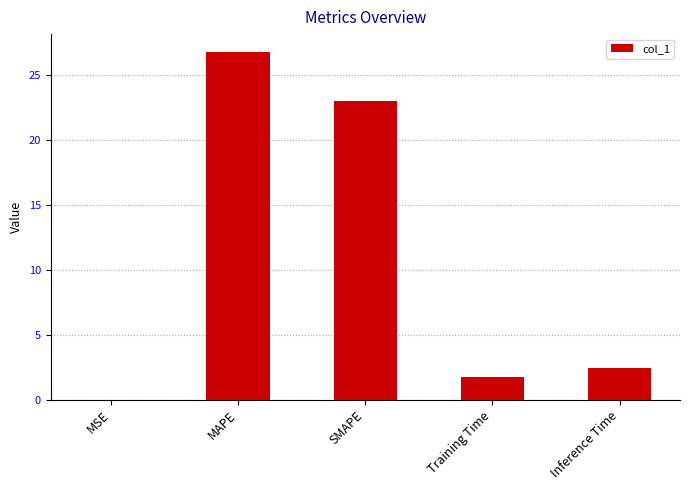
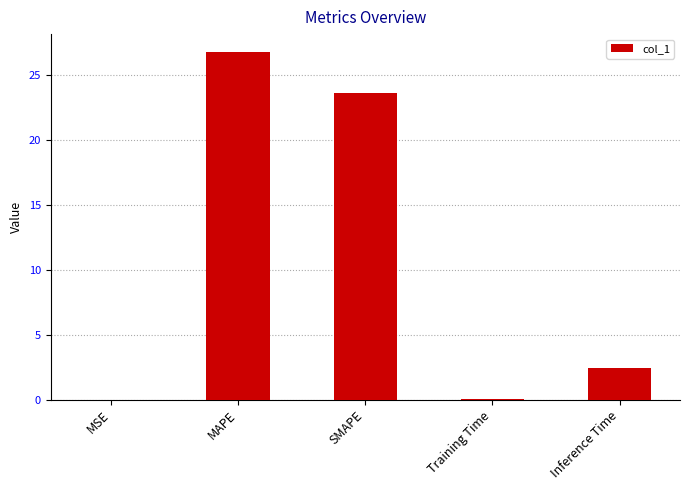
SMAPE: 23.0 -> 23.6
Training Time: 1.8 -> 0.1
